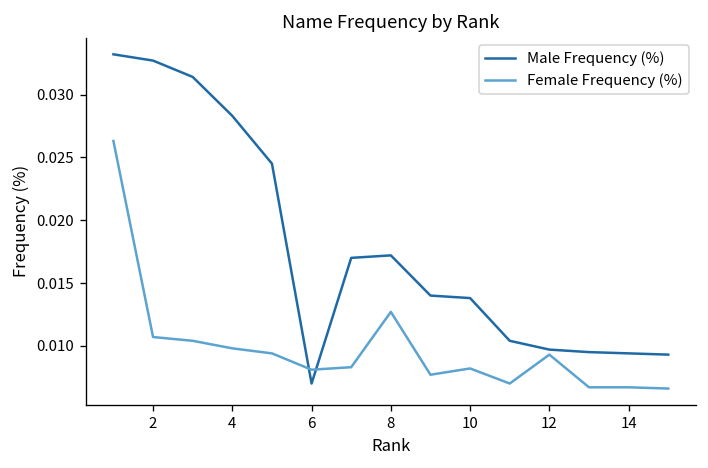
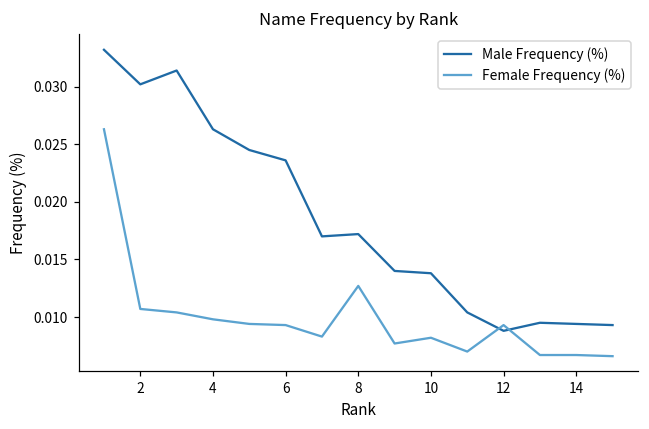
Male Frequency (%), 2: 0.0327 -> 0.0302
Male Frequency (%), 4: 0.0283 -> 0.0263
Male Frequency (%), 6: 0.0070 -> 0.0236
Female Frequency (%), 6: 0.0081 -> 0.0093
Male Frequency (%), 12: 0.0097 -> 0.0088
